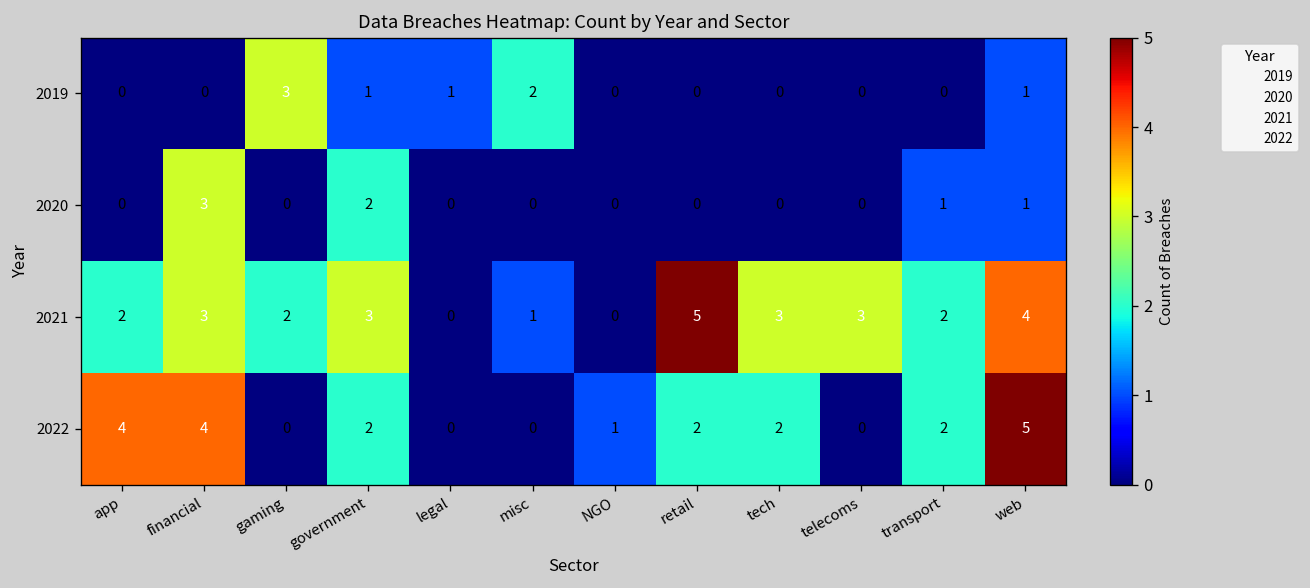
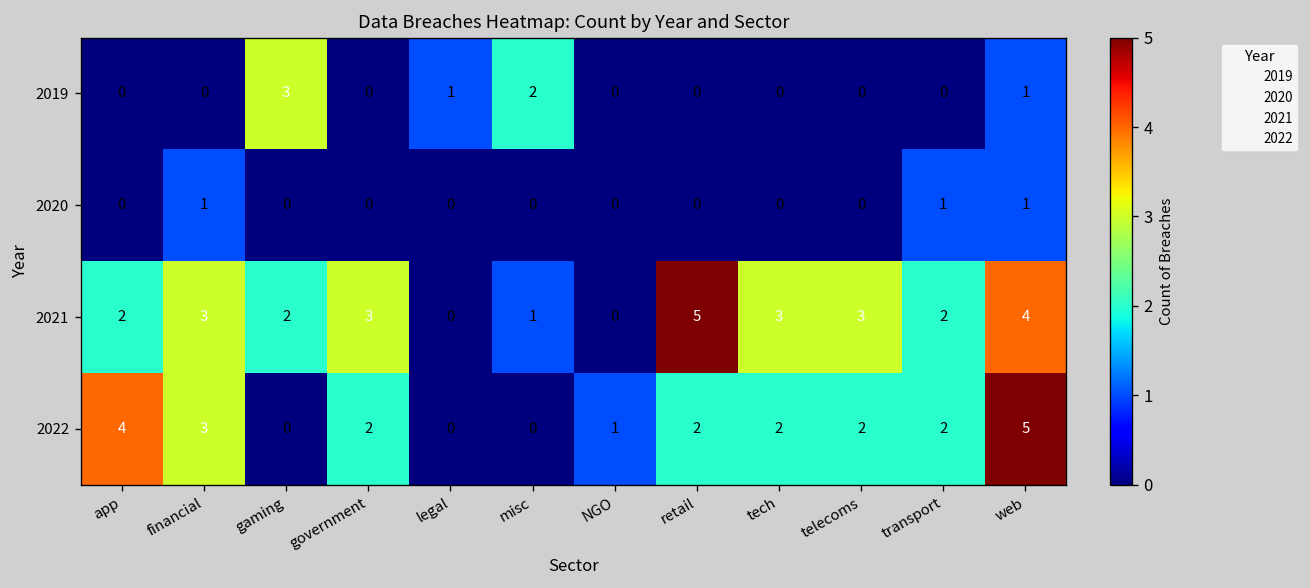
2019, government: 1 -> 0
2020, financial: 3 -> 1
2020, government: 2 -> 0
2022, financial: 4 -> 3
2022, telecoms: 0 -> 2
